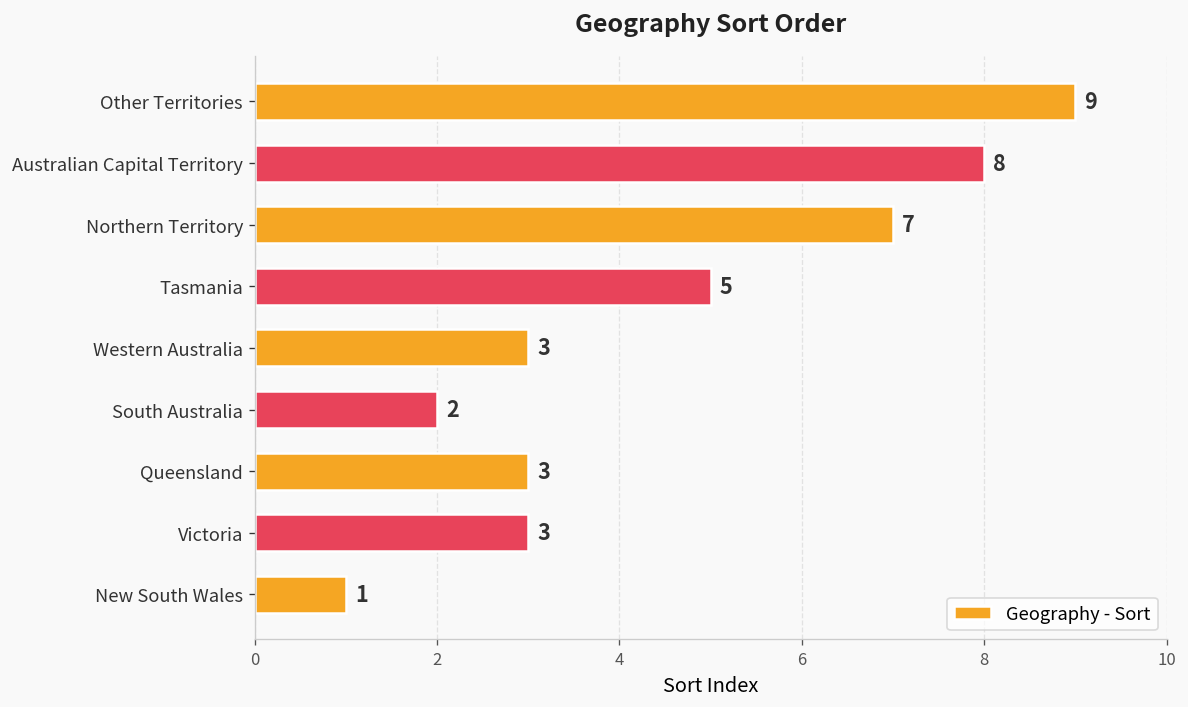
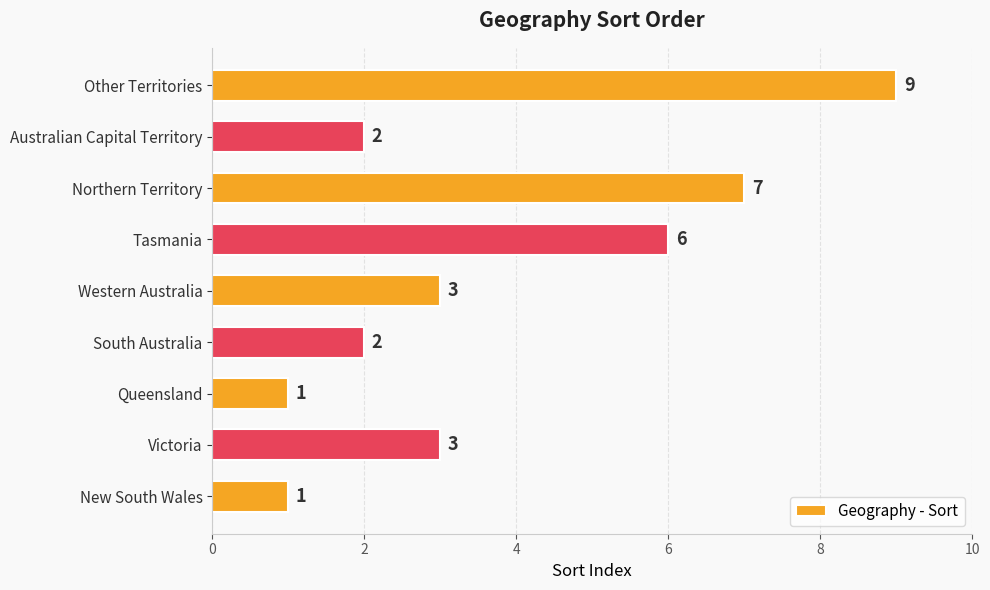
Australian Capital Territory: 8 -> 2
Tasmania: 5 -> 6
Queensland: 3 -> 1
